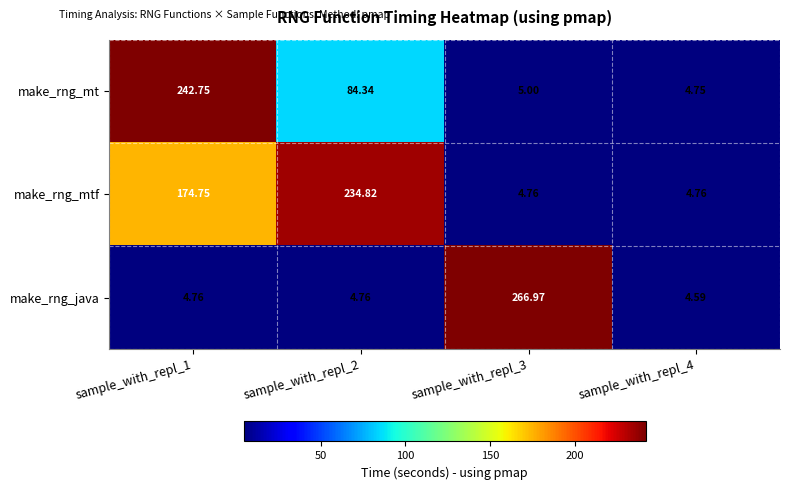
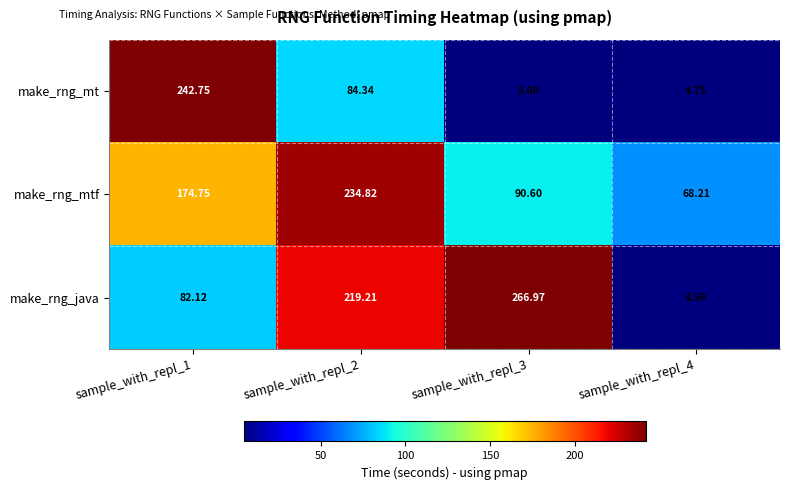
make_rng_mtf, sample_with_repl_3: 4.76 -> 90.60
make_rng_mtf, sample_with_repl_4: 4.76 -> 68.21
make_rng_java, sample_with_repl_1: 4.76 -> 82.12
make_rng_java, sample_with_repl_2: 4.76 -> 219.21
